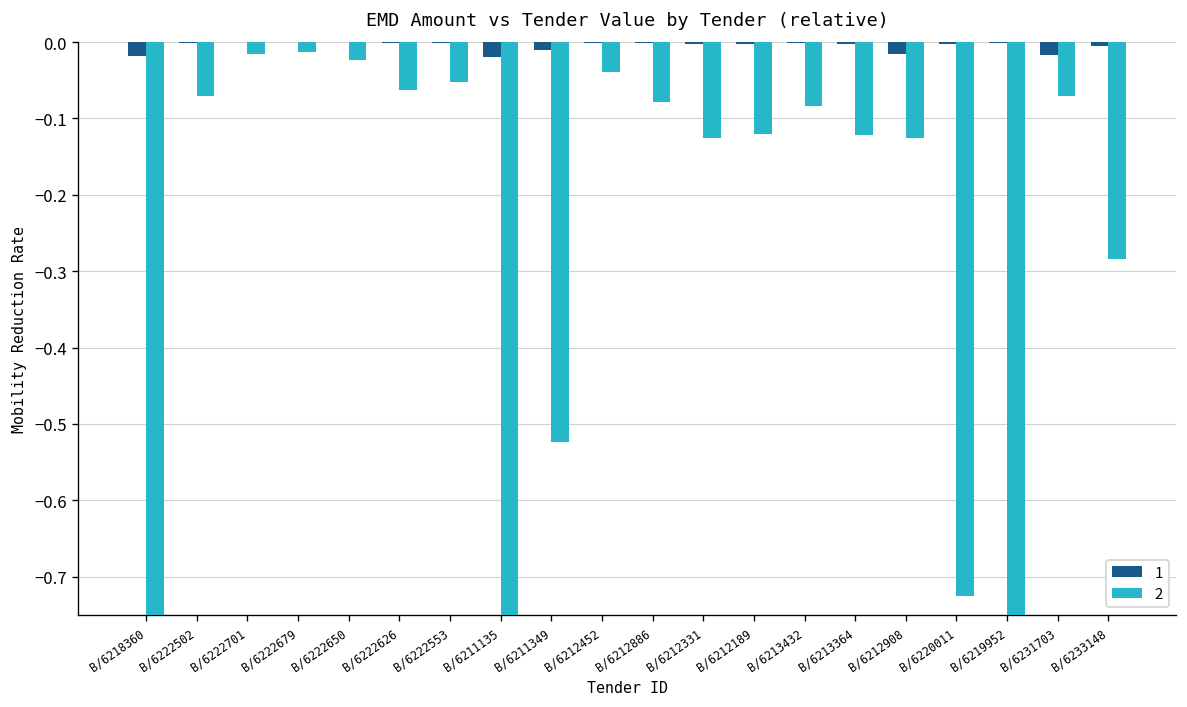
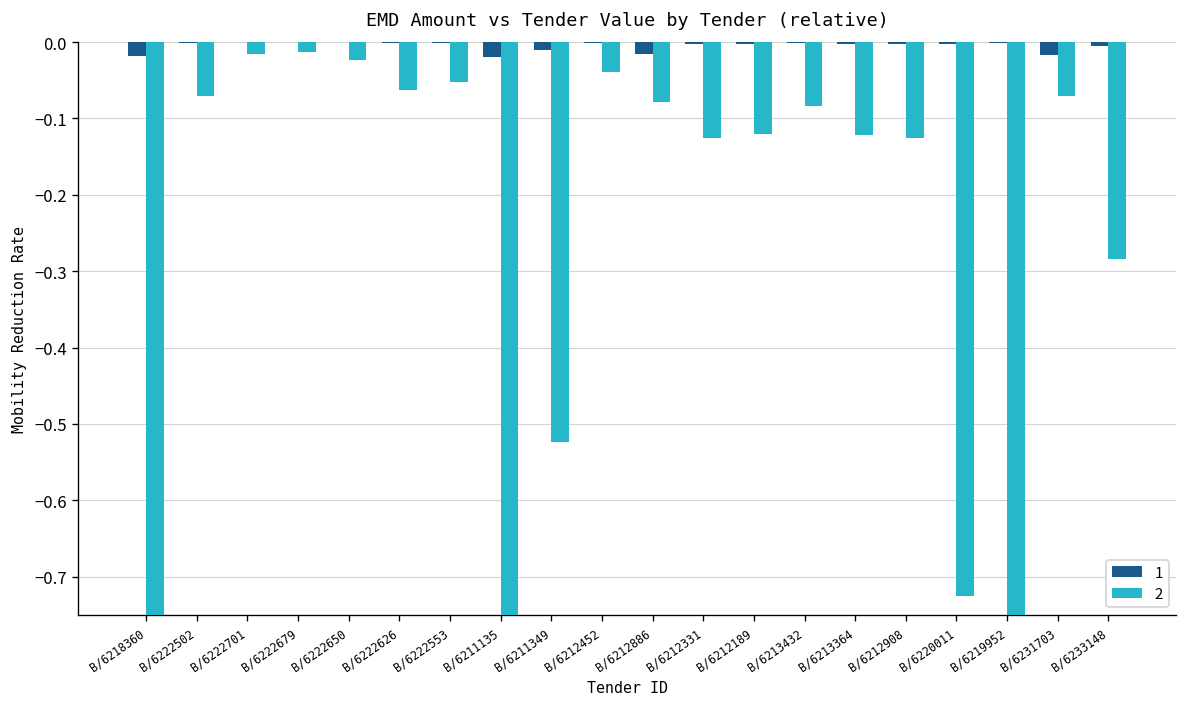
1, B/6212886: 0.00 -> -0.01
1, B/6212908: -0.02 -> 0.00
